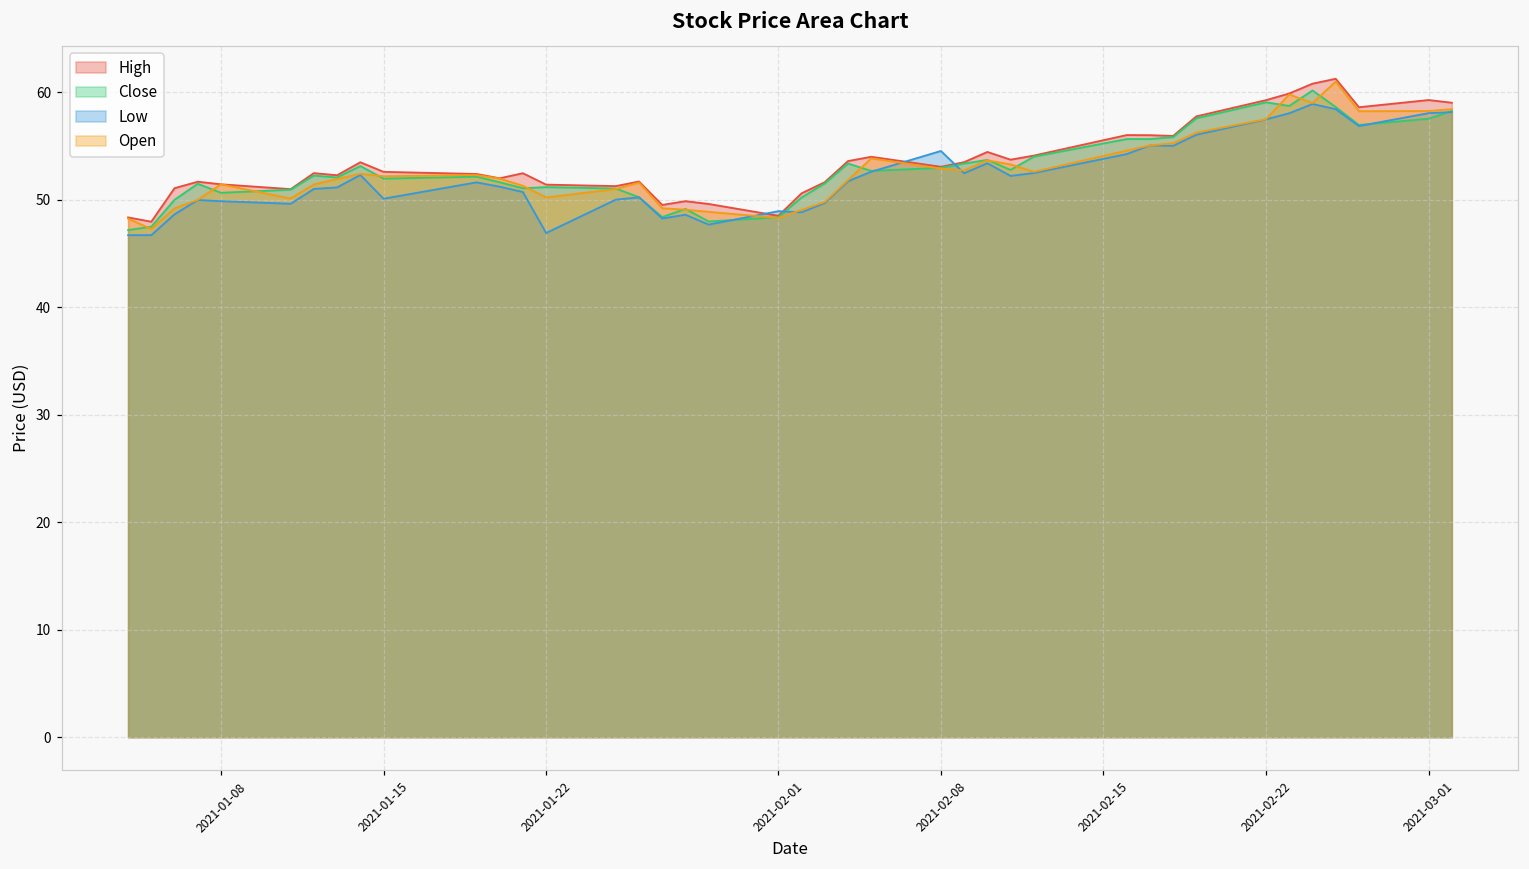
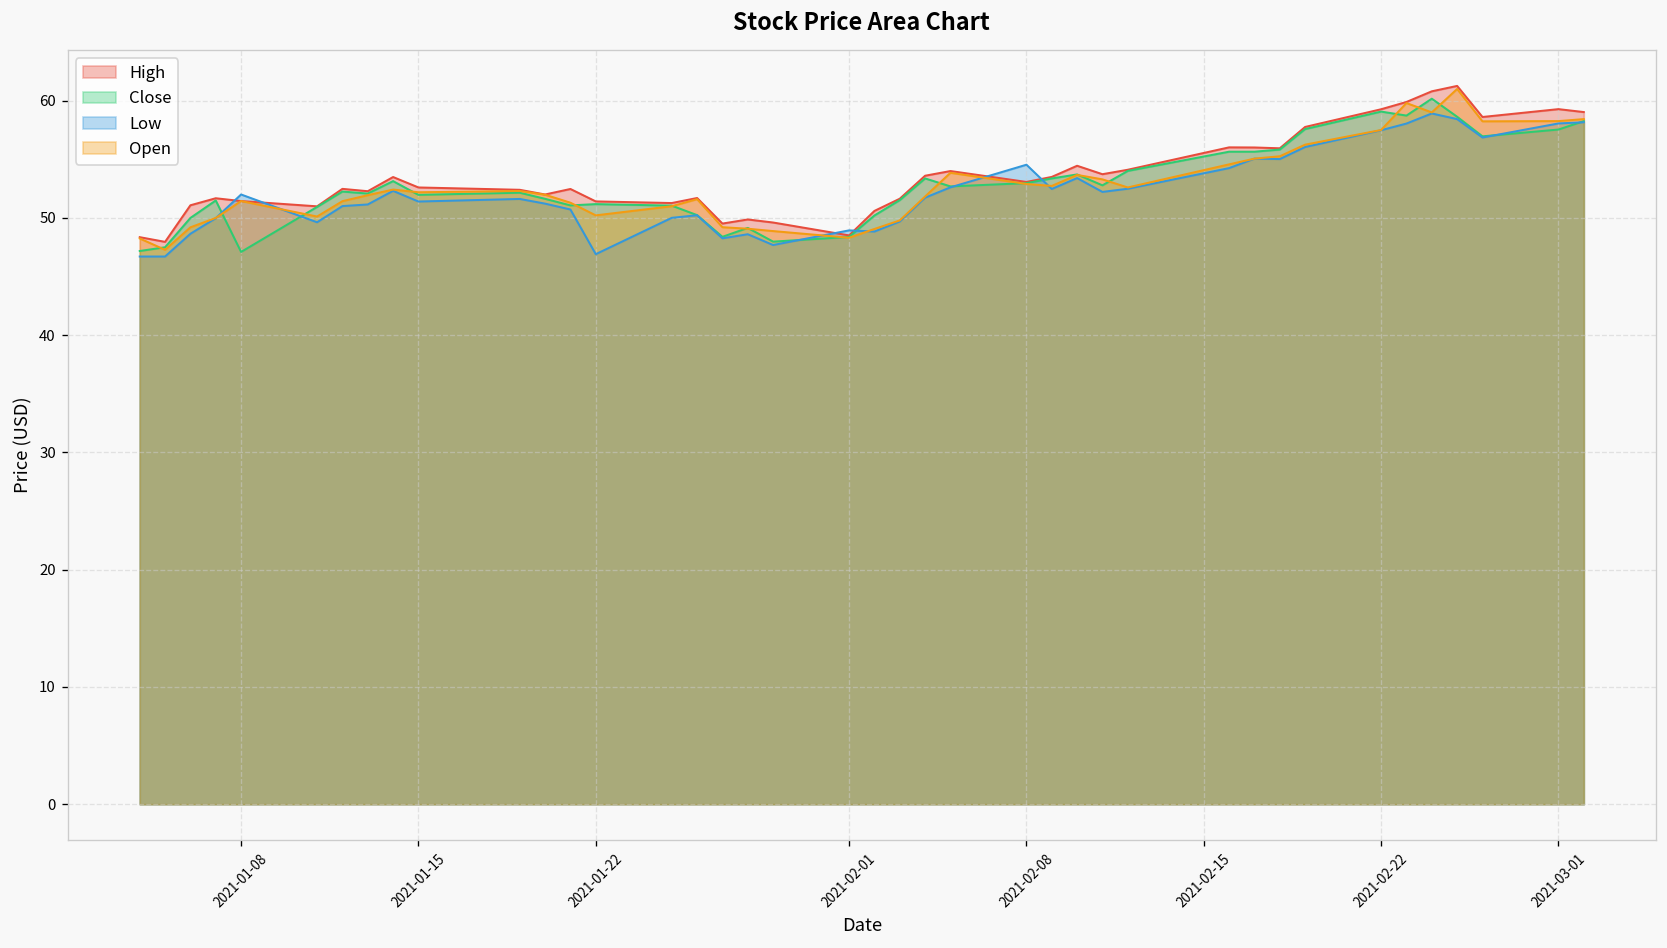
Close, 2021-01-08: 51 -> 47
Low, 2021-01-08: 50 -> 52
Low, 2021-01-15: 50 -> 51
